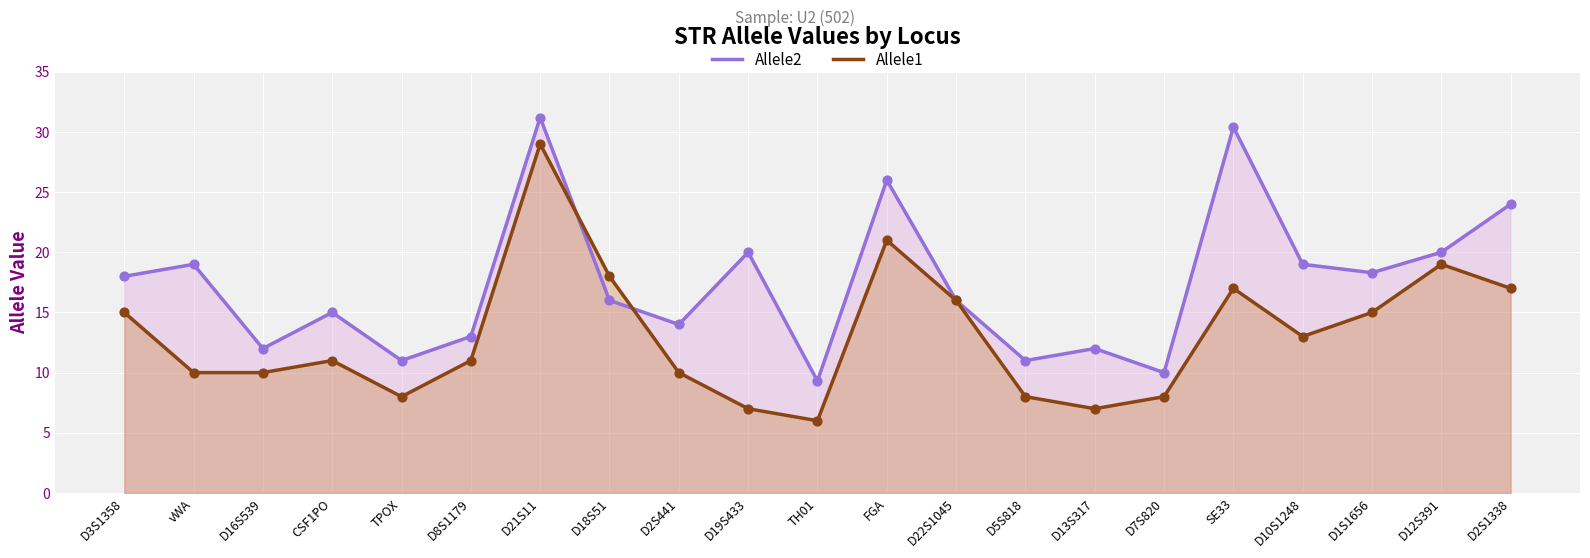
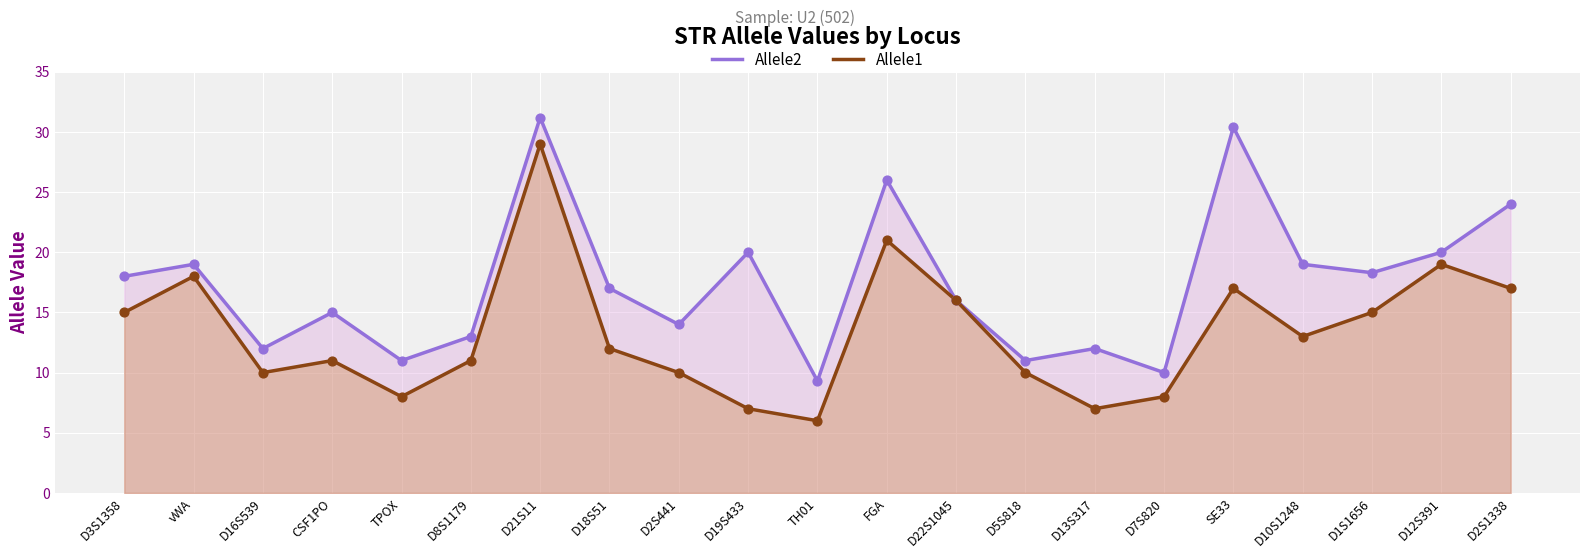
Allele1, vWA: 10 -> 18
Allele2, D18S51: 16 -> 17
Allele1, D18S51: 18 -> 12
Allele1, D5S818: 8 -> 10
